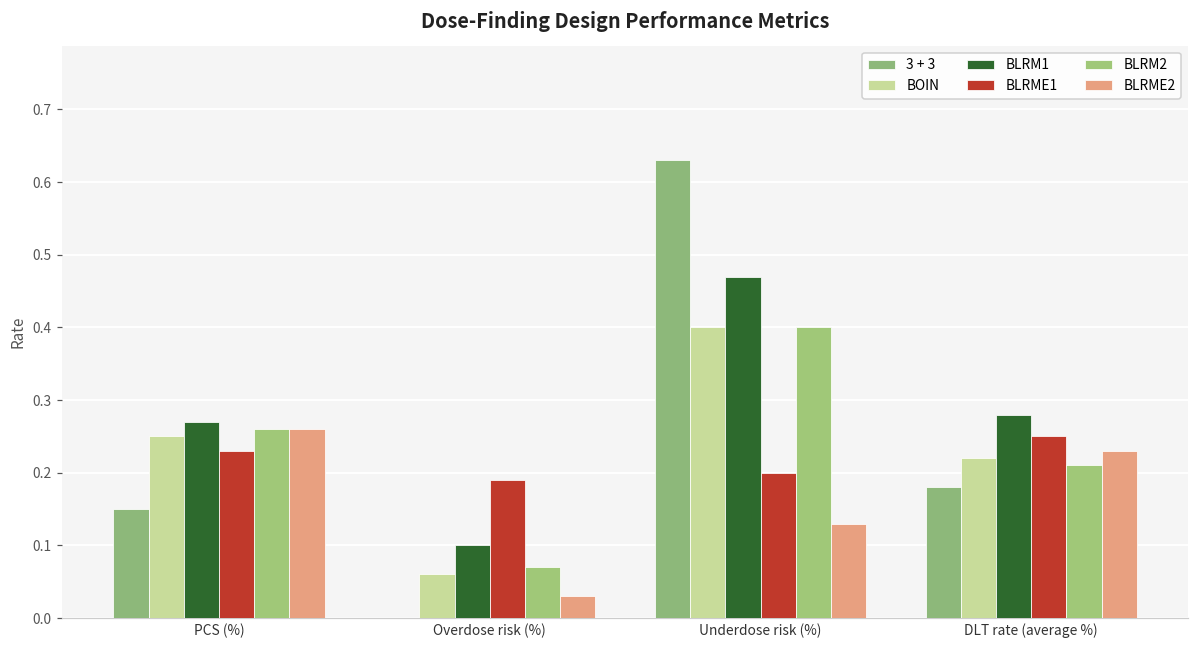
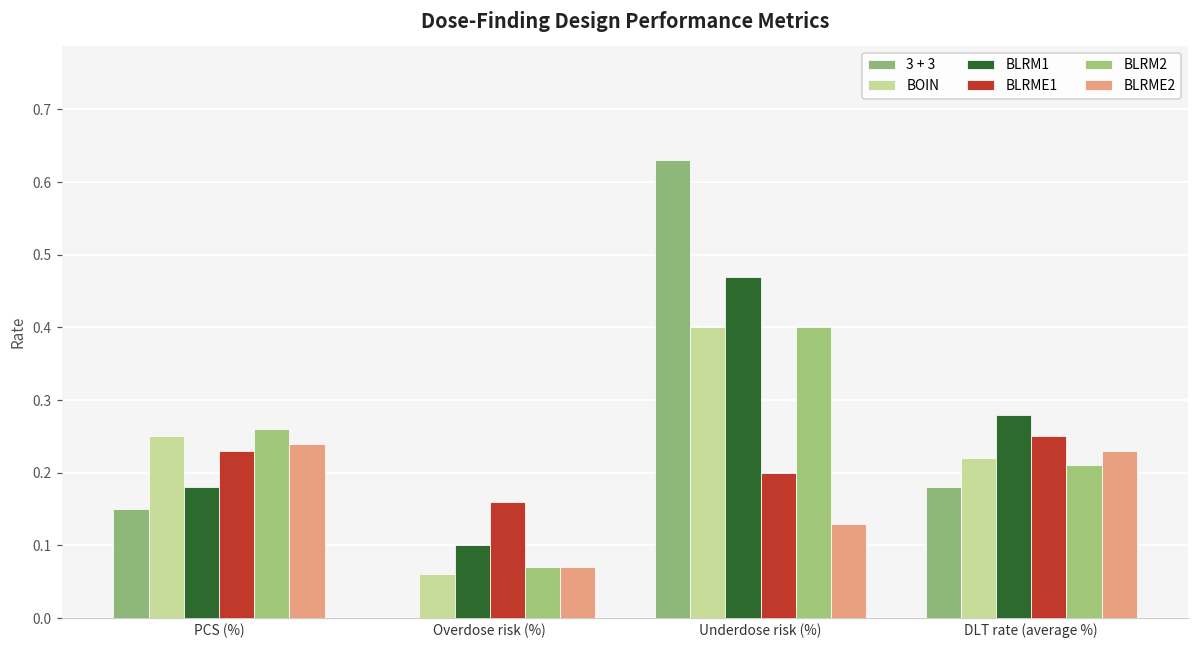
BLRM1, PCS (%): 0.27 -> 0.18
BLRME2, PCS (%): 0.26 -> 0.24
BLRME1, Overdose risk (%): 0.19 -> 0.16
BLRME2, Overdose risk (%): 0.03 -> 0.07
